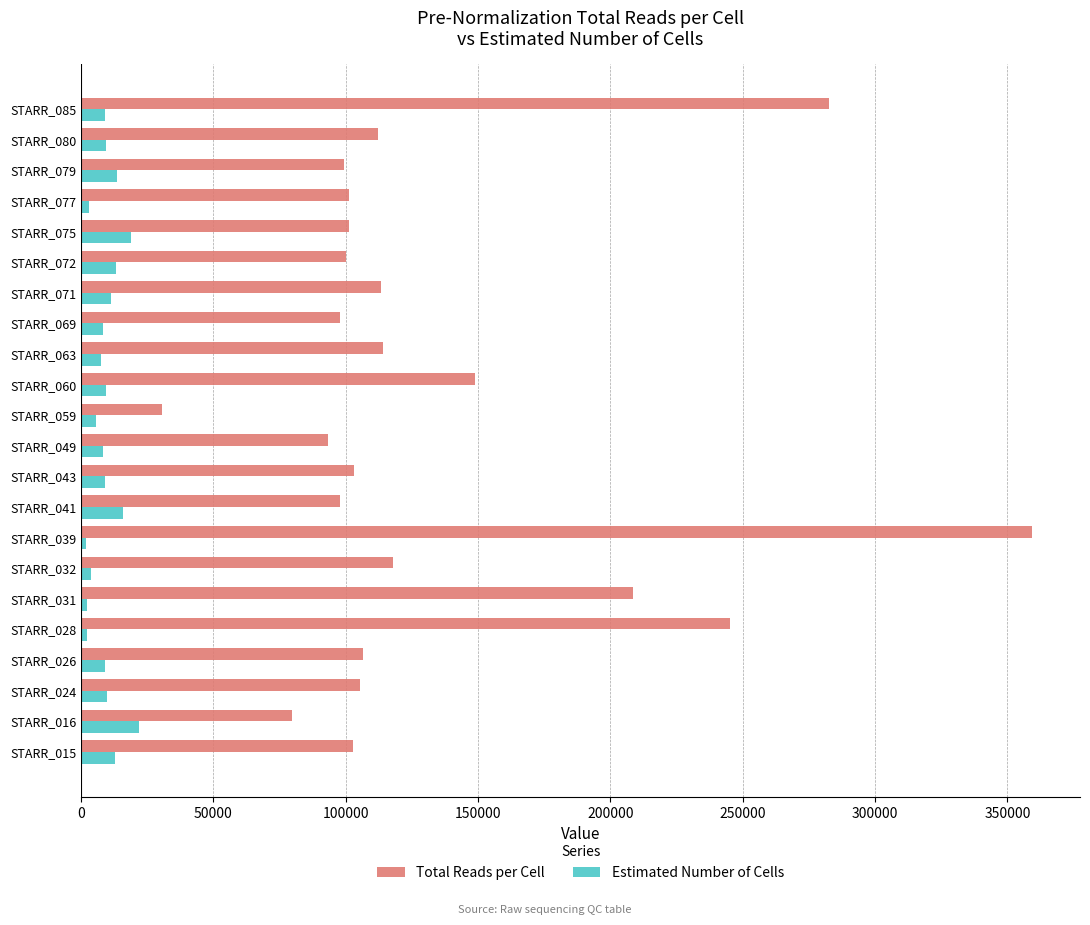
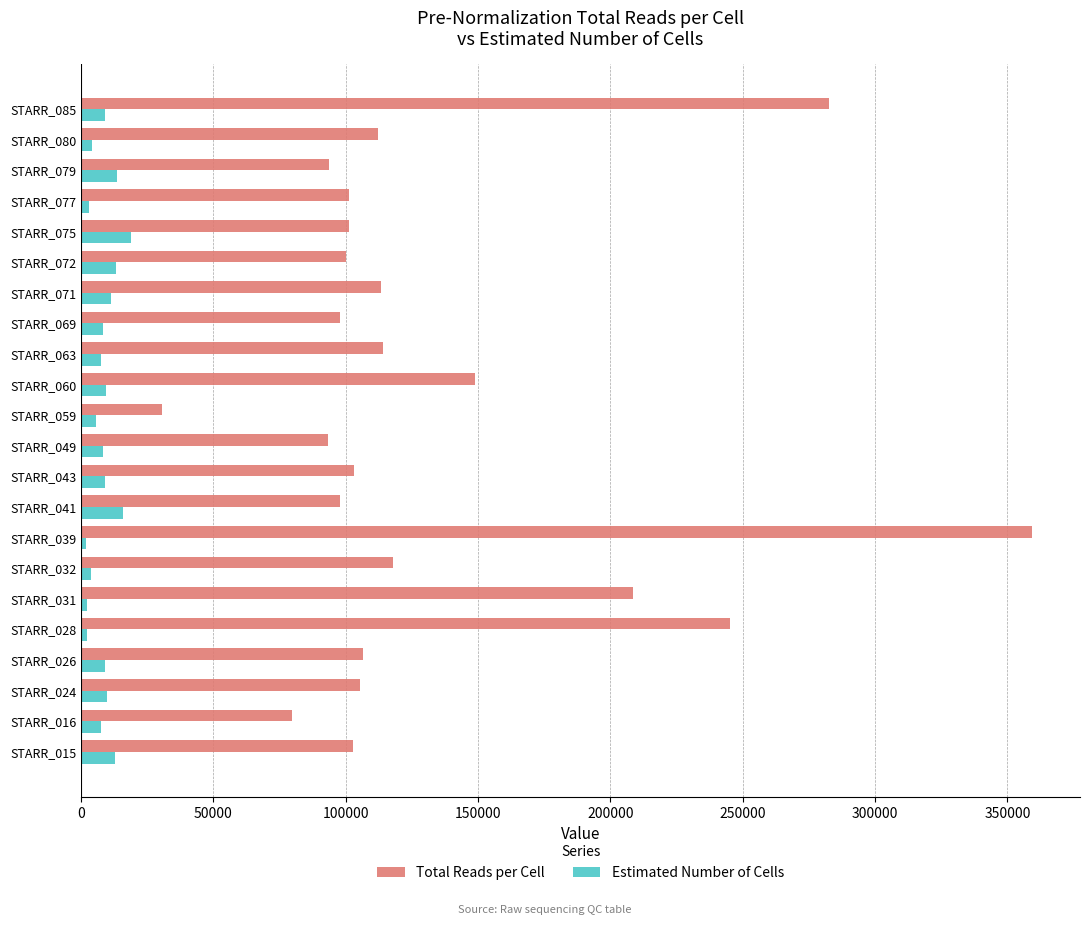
Estimated Number of Cells, STARR_080: 9000 -> 4000
Total Reads per Cell, STARR_079: 99000 -> 94000
Estimated Number of Cells, STARR_016: 22000 -> 7000
